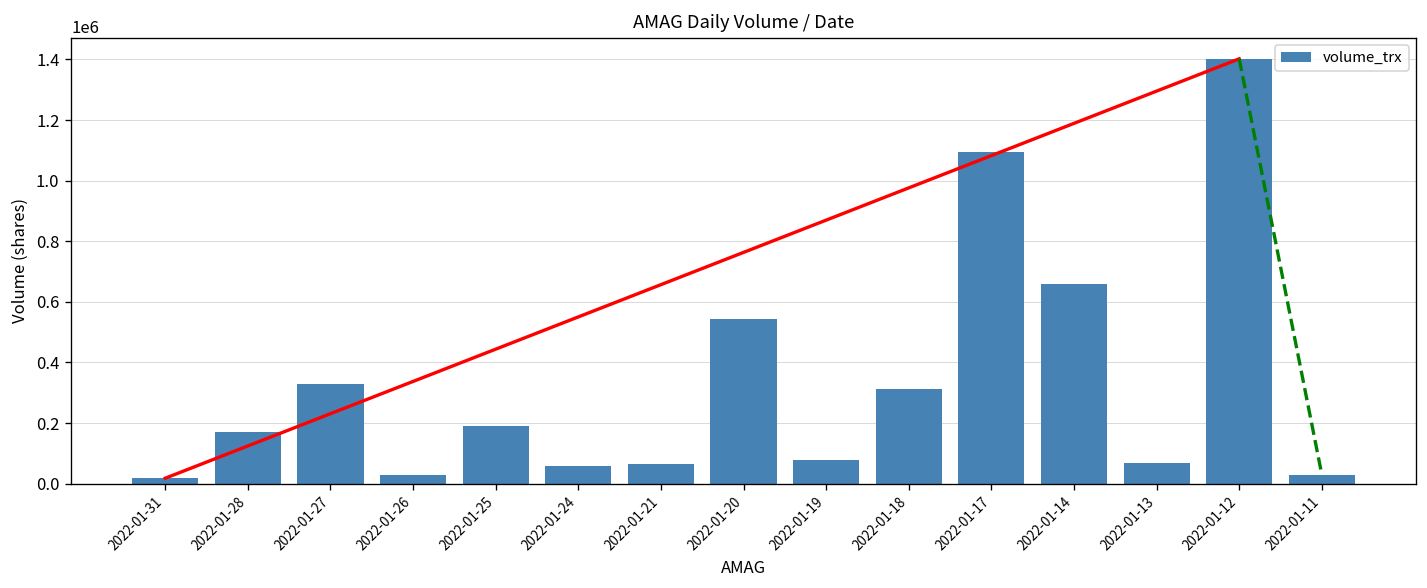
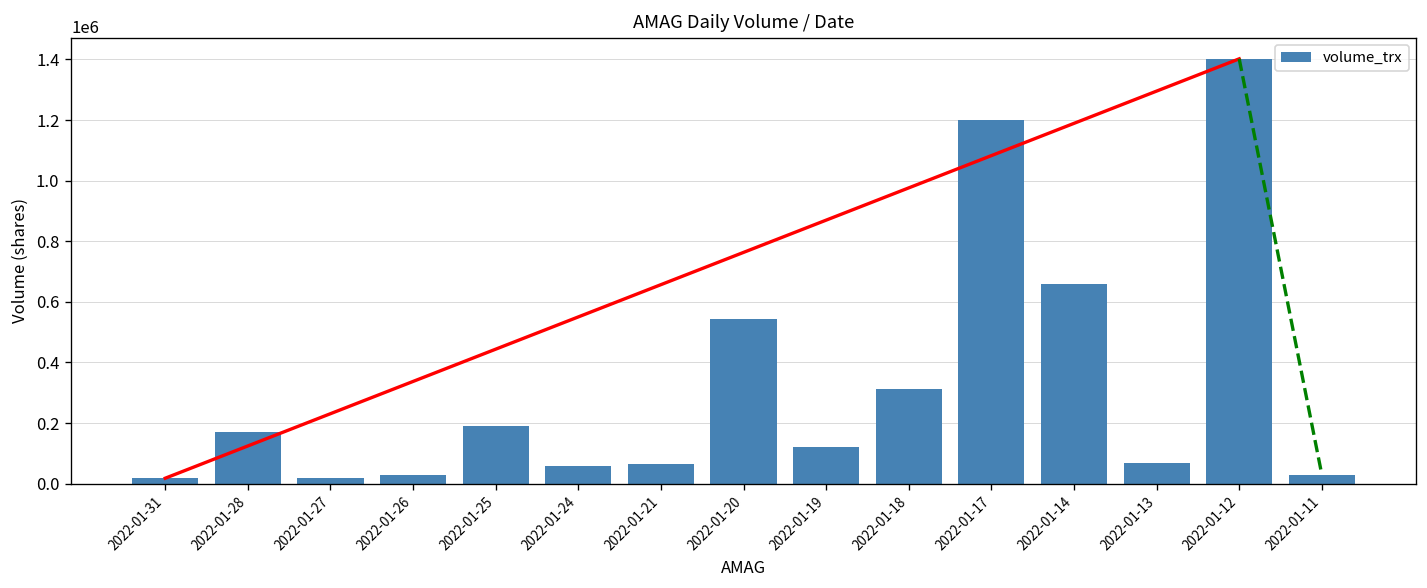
volume_trx, 2022-01-27: 330000 -> 20000
volume_trx, 2022-01-19: 80000 -> 120000
volume_trx, 2022-01-17: 1090000 -> 1200000
